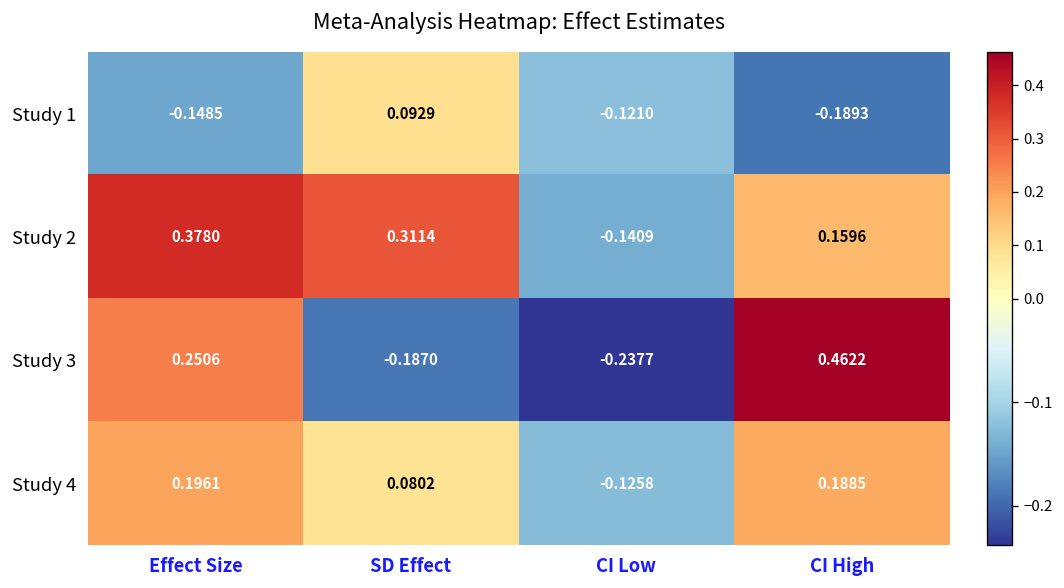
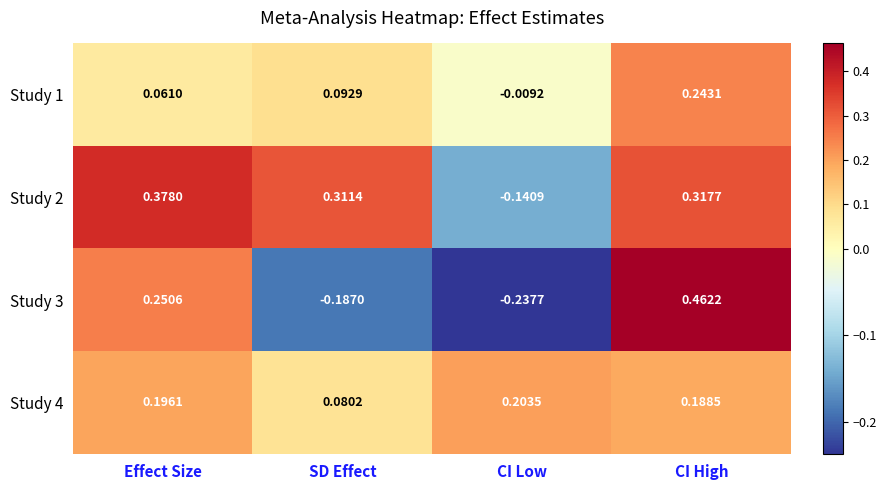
Study 1, Effect Size: -0.1485 -> 0.0610
Study 1, CI Low: -0.1210 -> -0.0092
Study 1, CI High: -0.1893 -> 0.2431
Study 2, CI High: 0.1596 -> 0.3177
Study 4, CI Low: -0.1258 -> 0.2035
